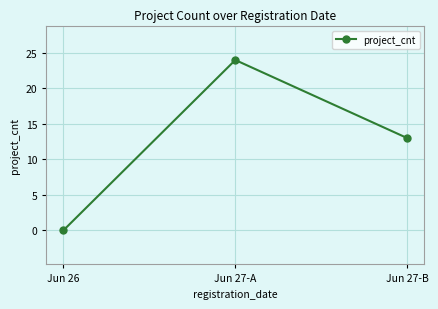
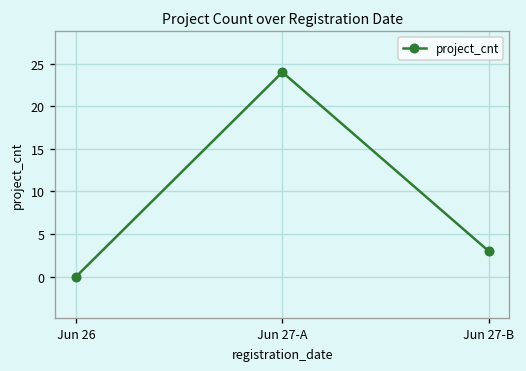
Jun 27-B: 13 -> 3
